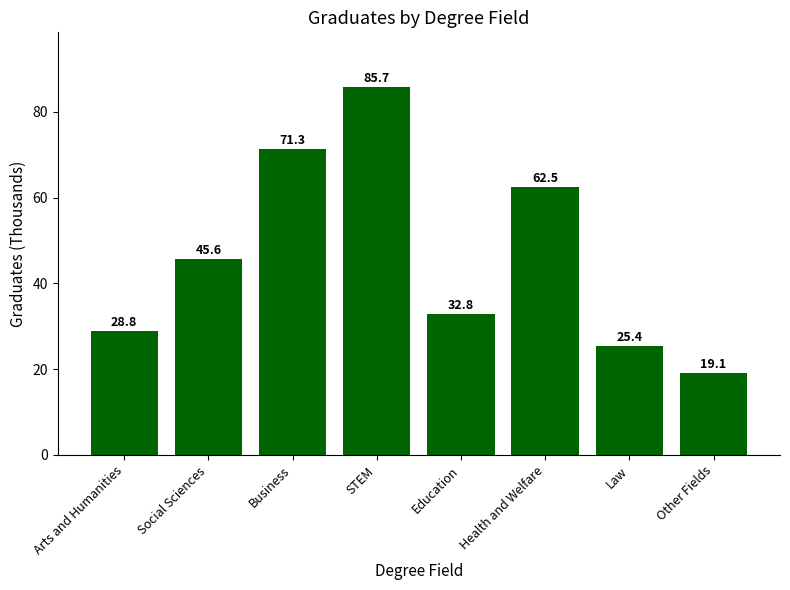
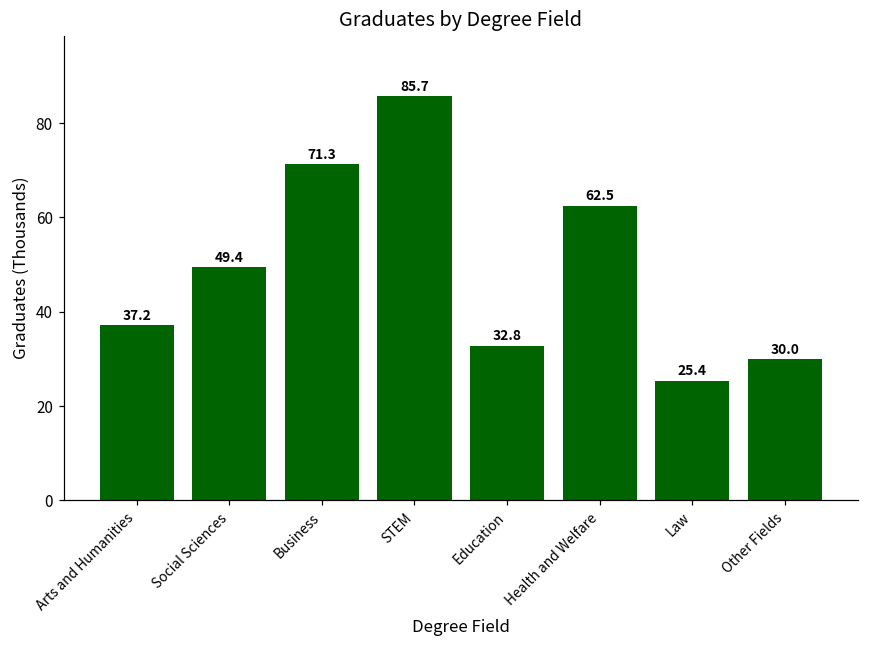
Arts and Humanities: 28.8 -> 37.2
Social Sciences: 45.6 -> 49.4
Other Fields: 19.1 -> 30.0
